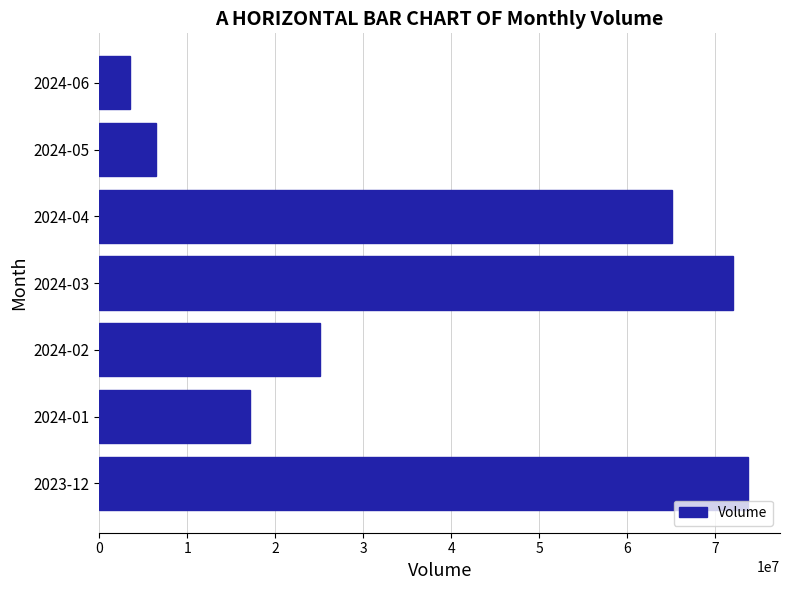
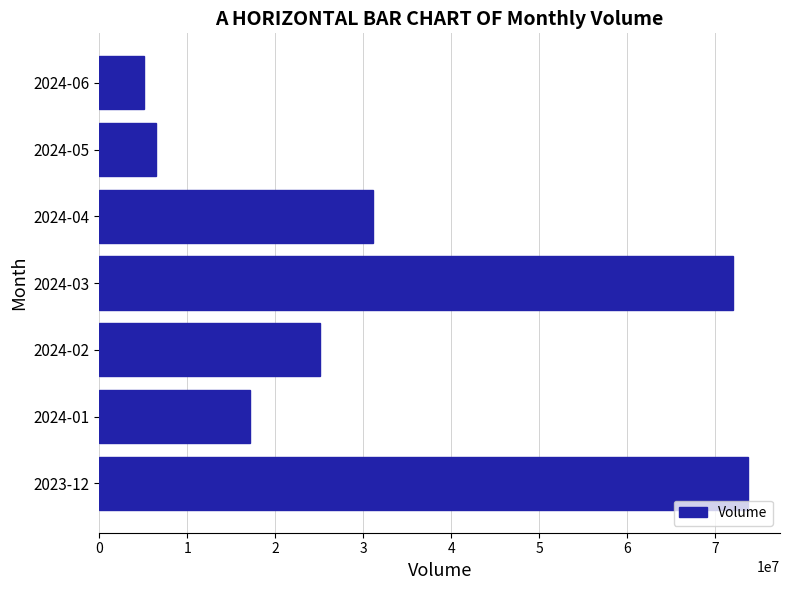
2024-06: 3000000 -> 5000000
2024-04: 65000000 -> 31000000
